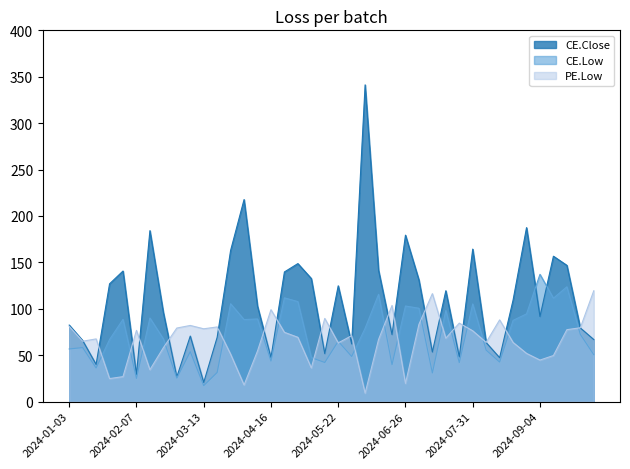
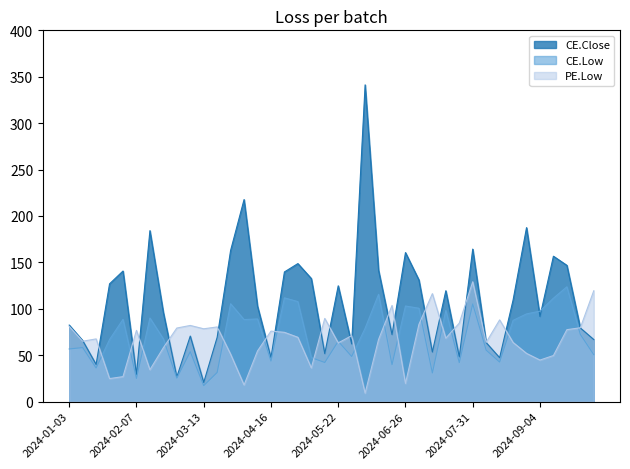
PE.Low, 2024-04-16: 100 -> 80
CE.Close, 2024-06-26: 180 -> 160
PE.Low, 2024-07-31: 80 -> 130
CE.Low, 2024-09-04: 140 -> 100
